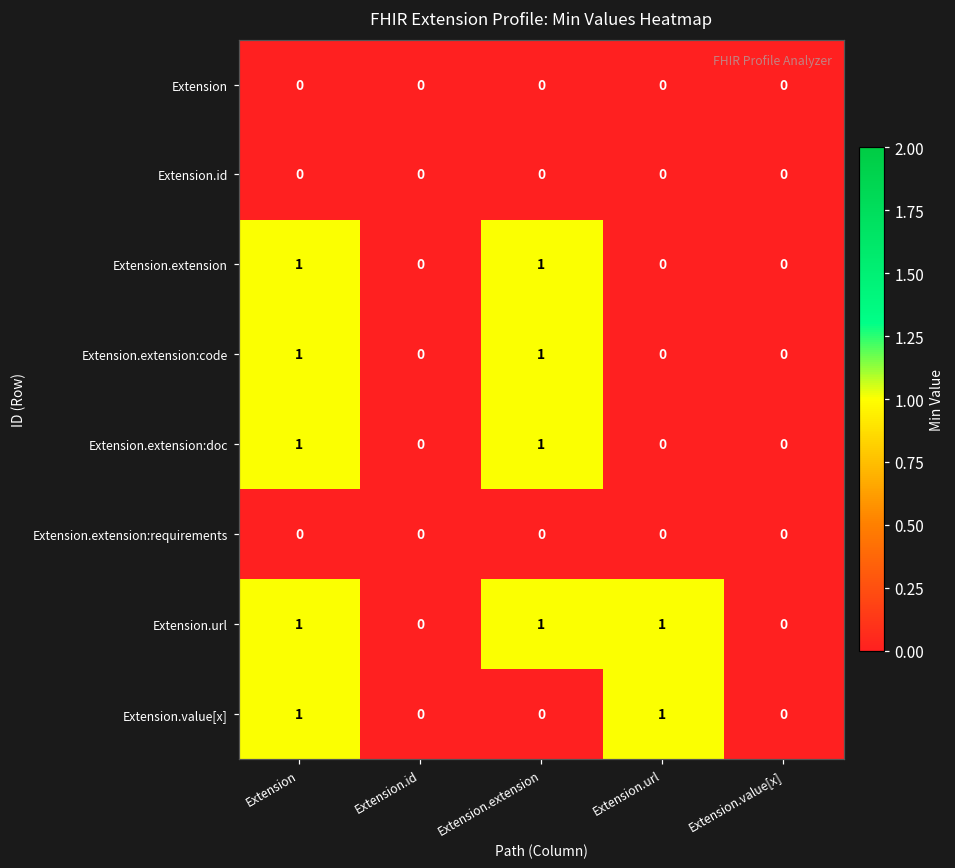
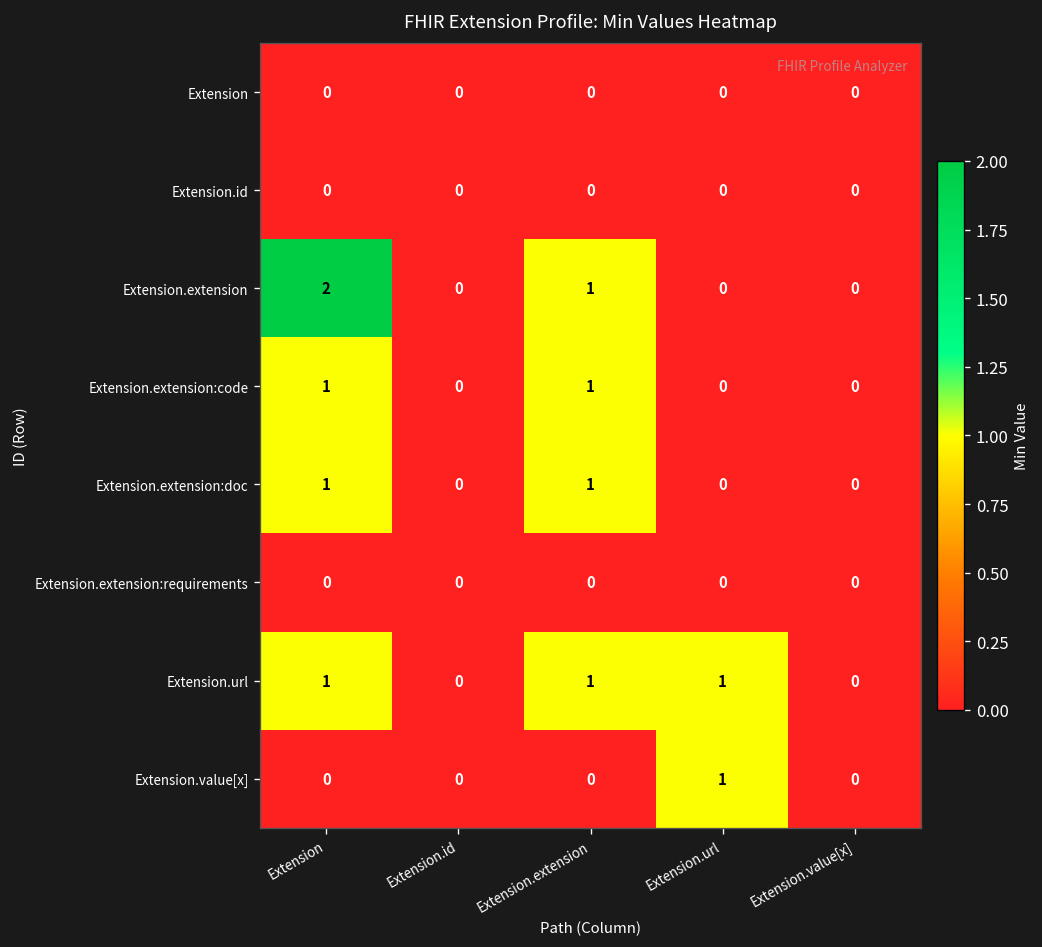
Extension.extension, Extension: 1 -> 2
Extension.value[x], Extension: 1 -> 0
